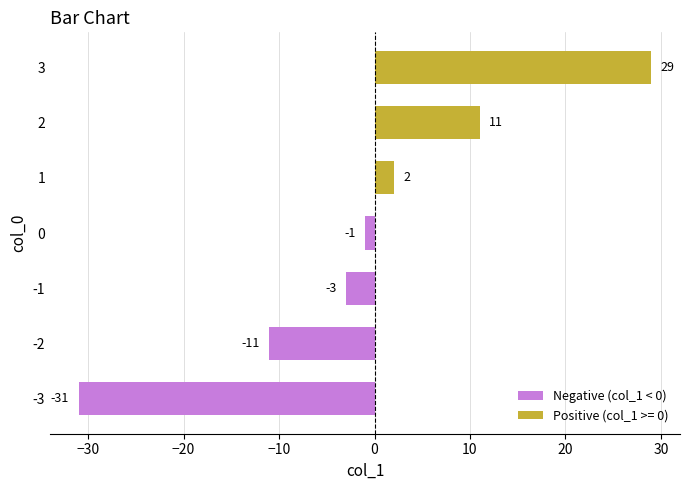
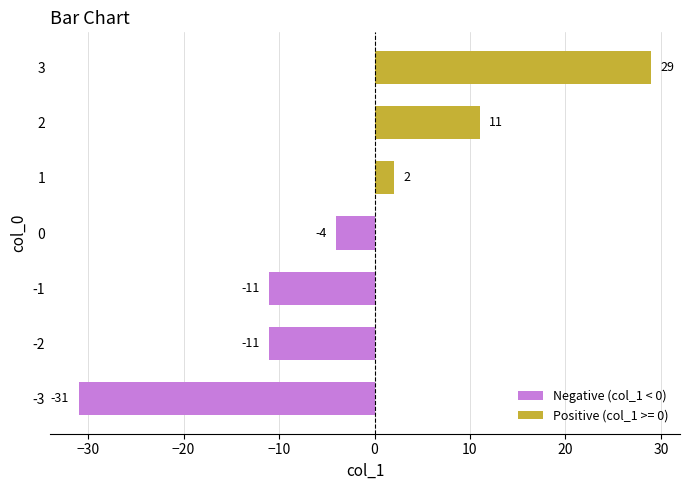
0: -1 -> -4
-1: -3 -> -11
